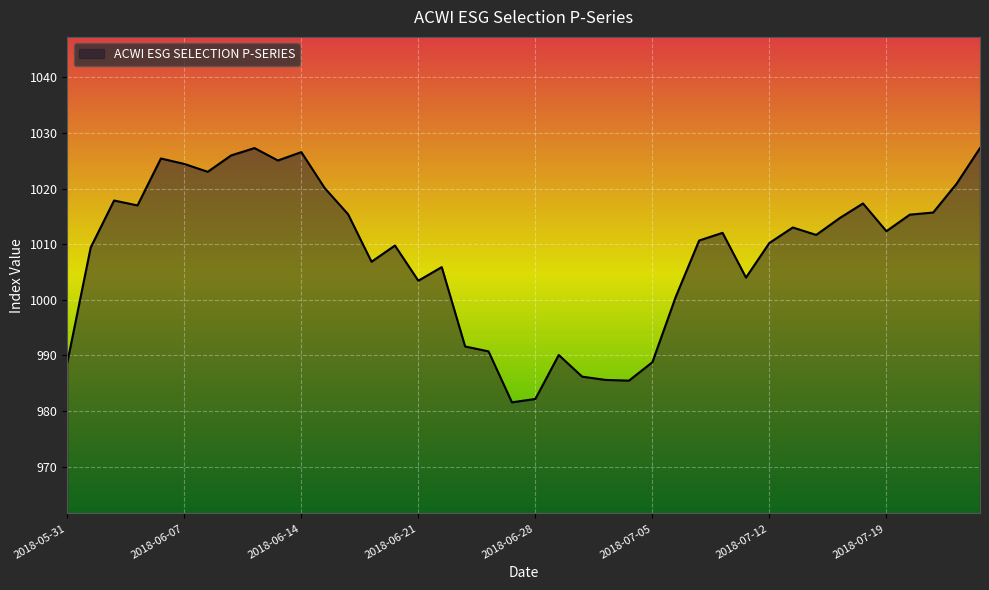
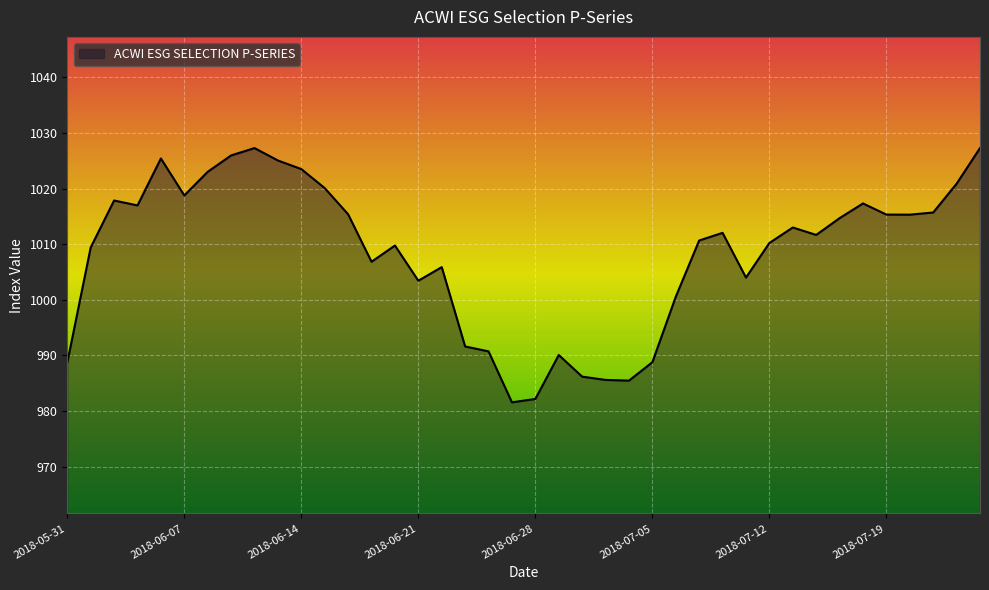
2018-06-07: 1024 -> 1019
2018-06-14: 1027 -> 1024
2018-07-19: 1012 -> 1015
